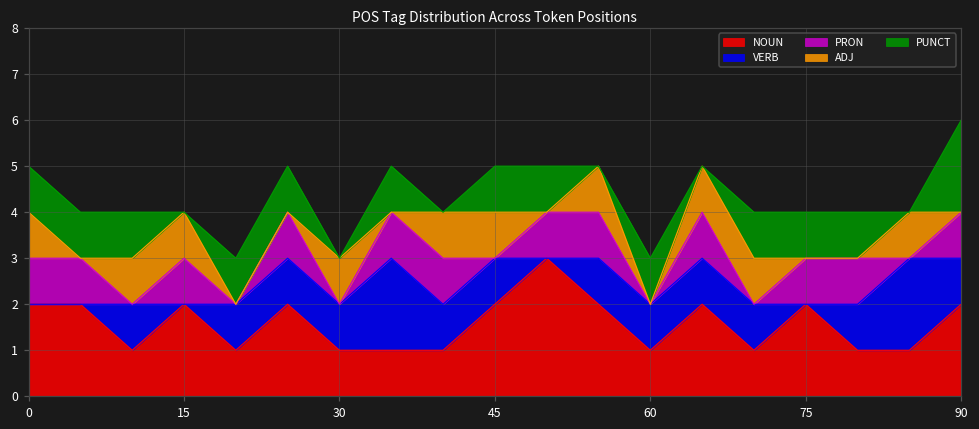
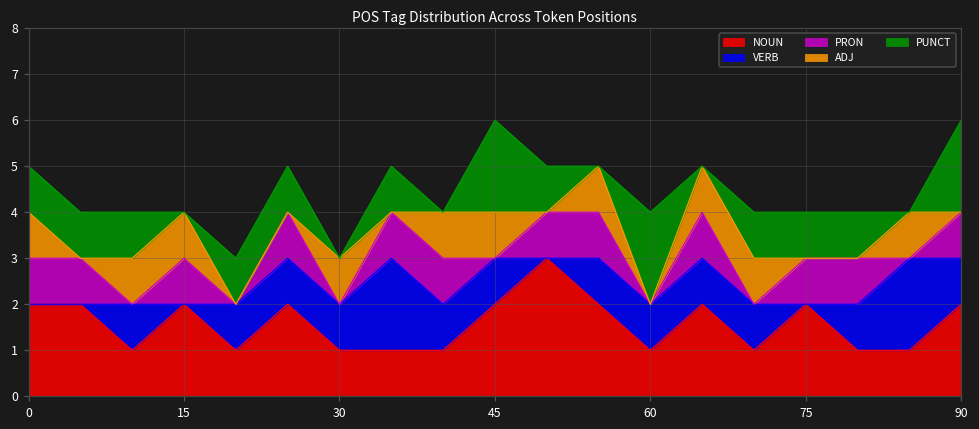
PUNCT, 45: 1 -> 2
PUNCT, 60: 1 -> 2
